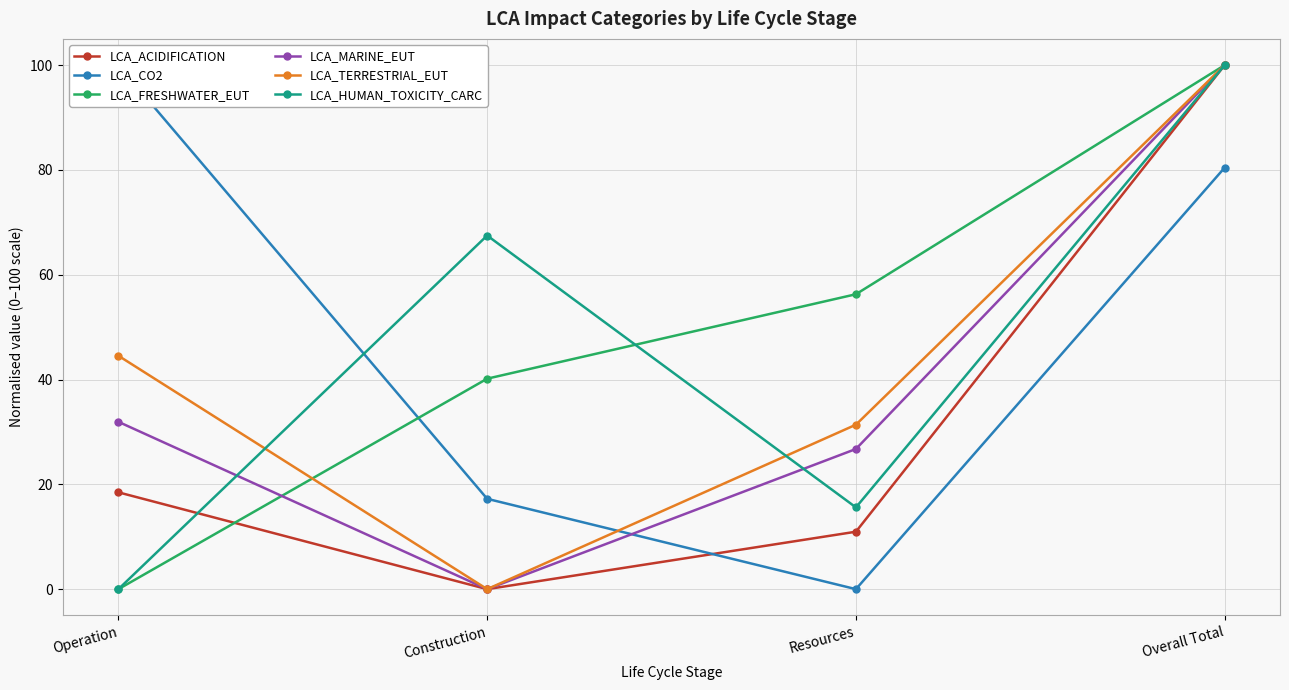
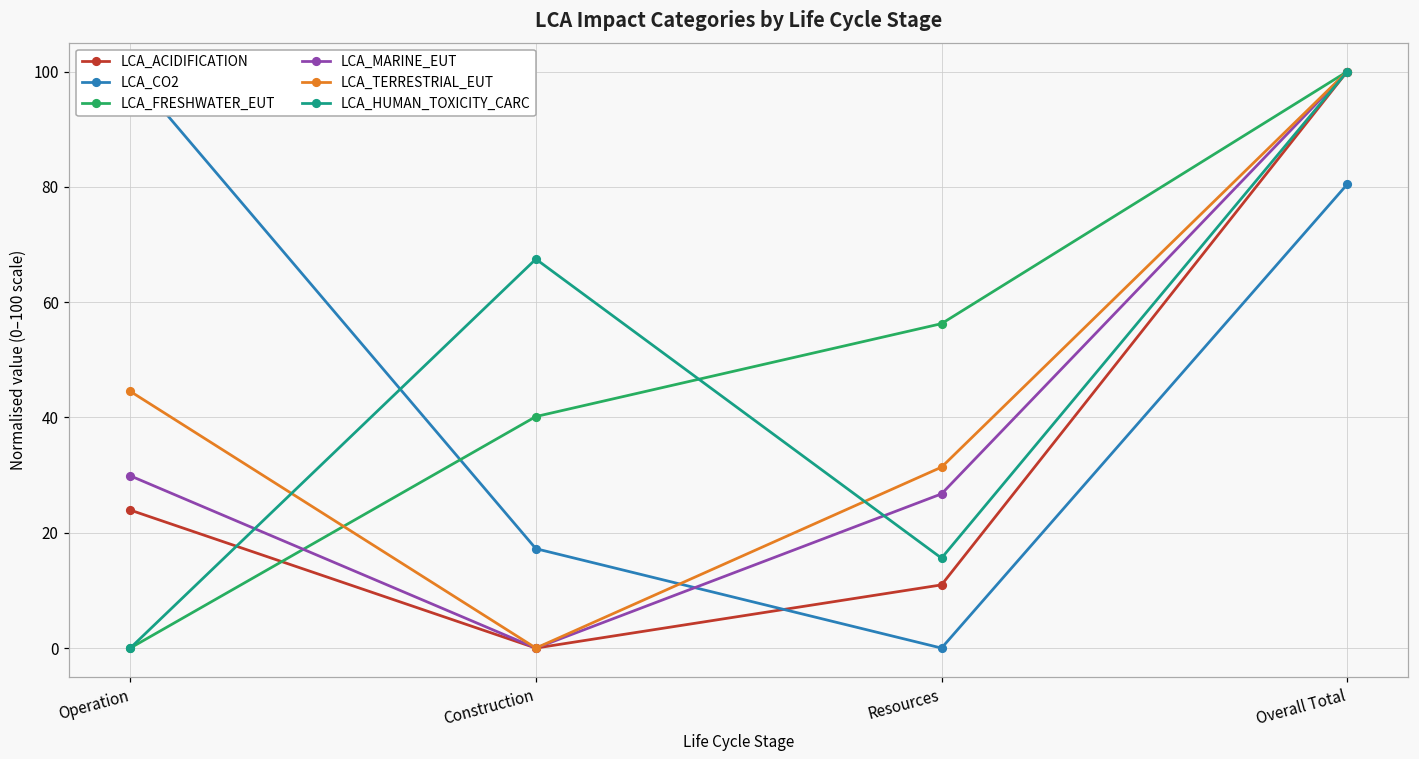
LCA_ACIDIFICATION, Operation: 18 -> 24
LCA_MARINE_EUT, Operation: 32 -> 30
